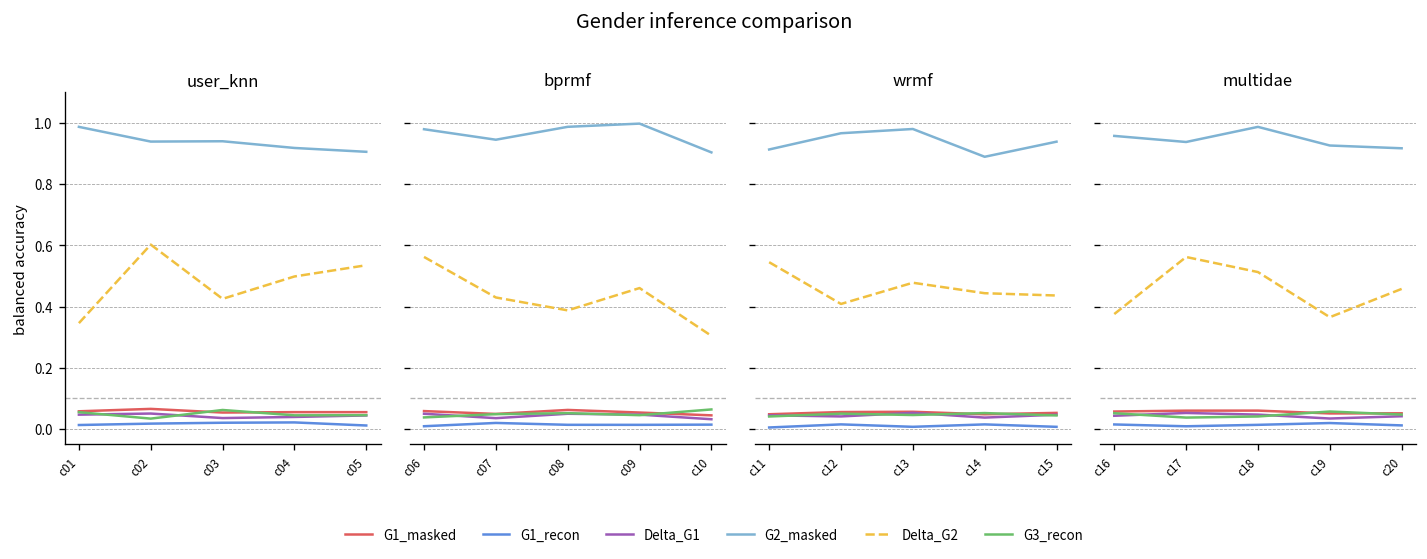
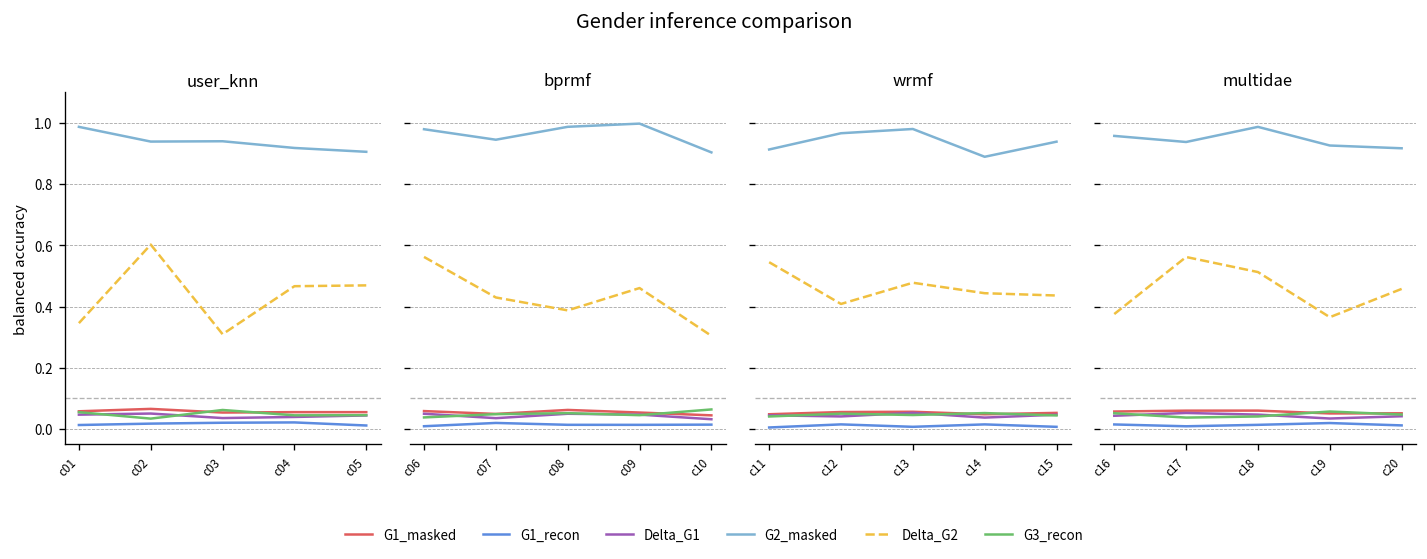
user_knn, Delta_G2, c03: 0.43 -> 0.31
user_knn, Delta_G2, c04: 0.50 -> 0.47
user_knn, Delta_G2, c05: 0.54 -> 0.47
